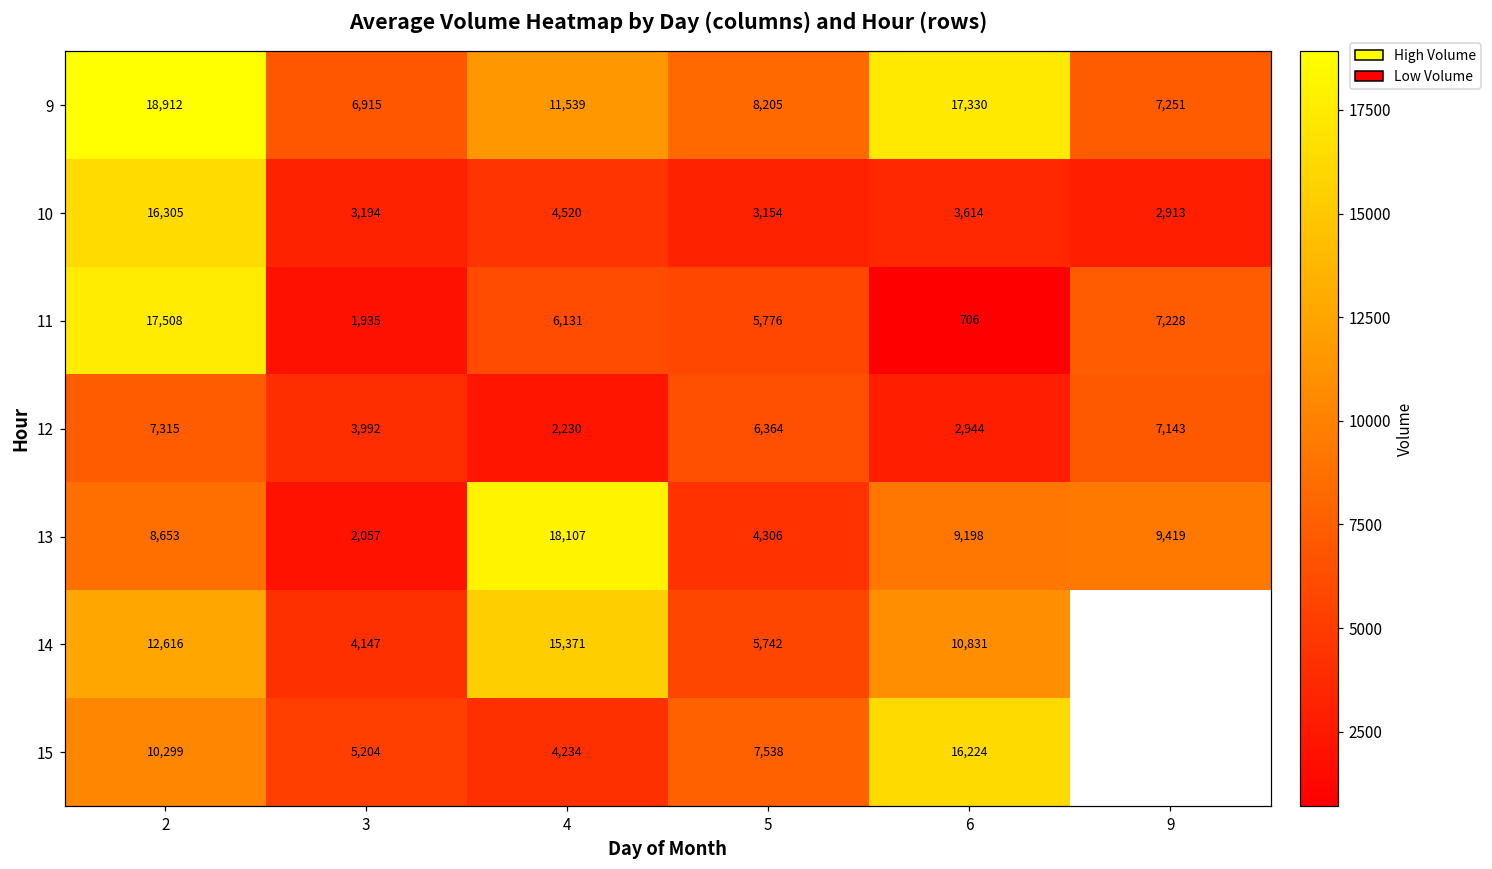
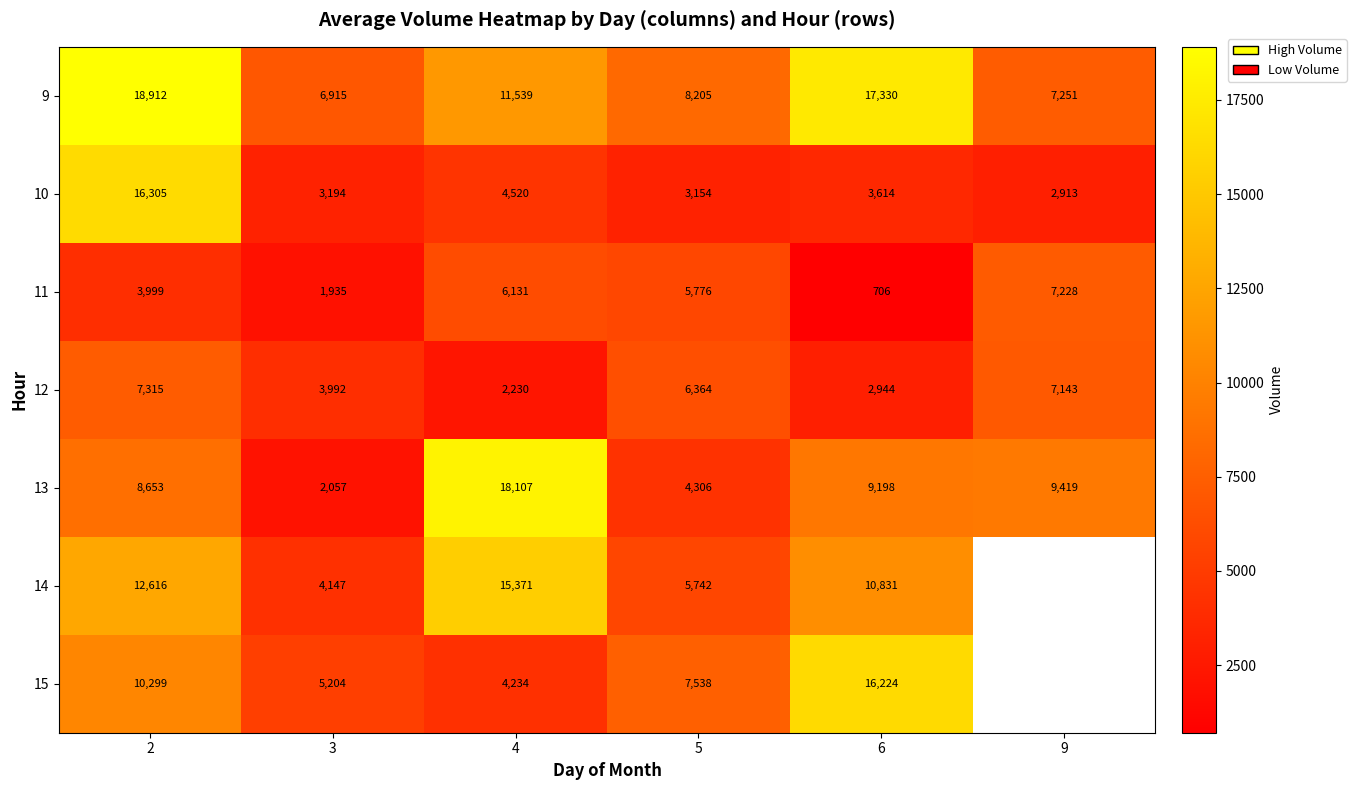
11, 2: 17,508 -> 3,999
